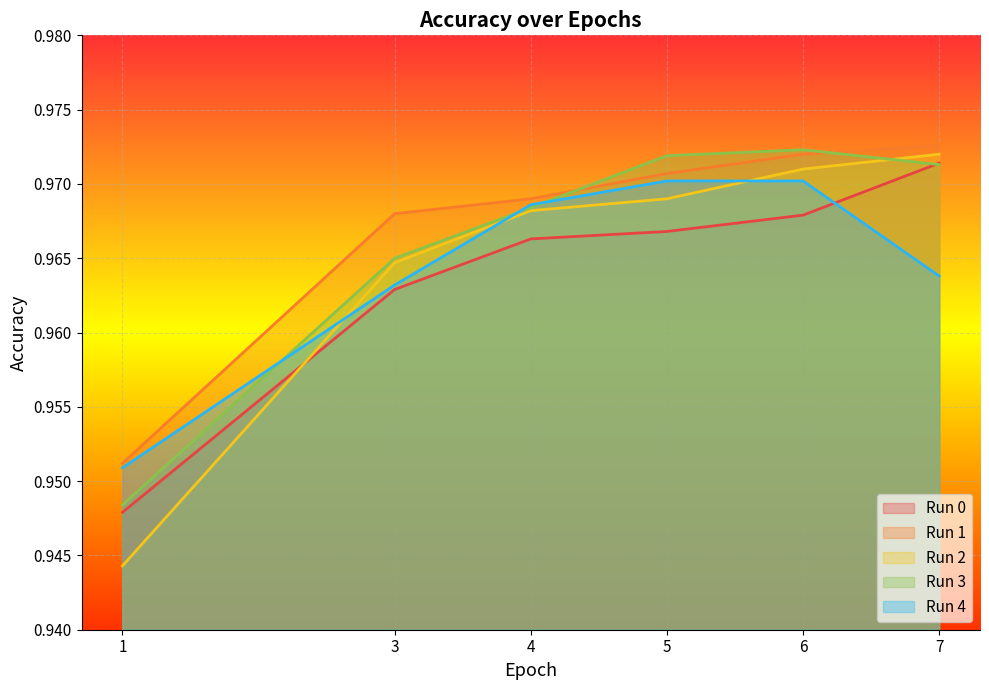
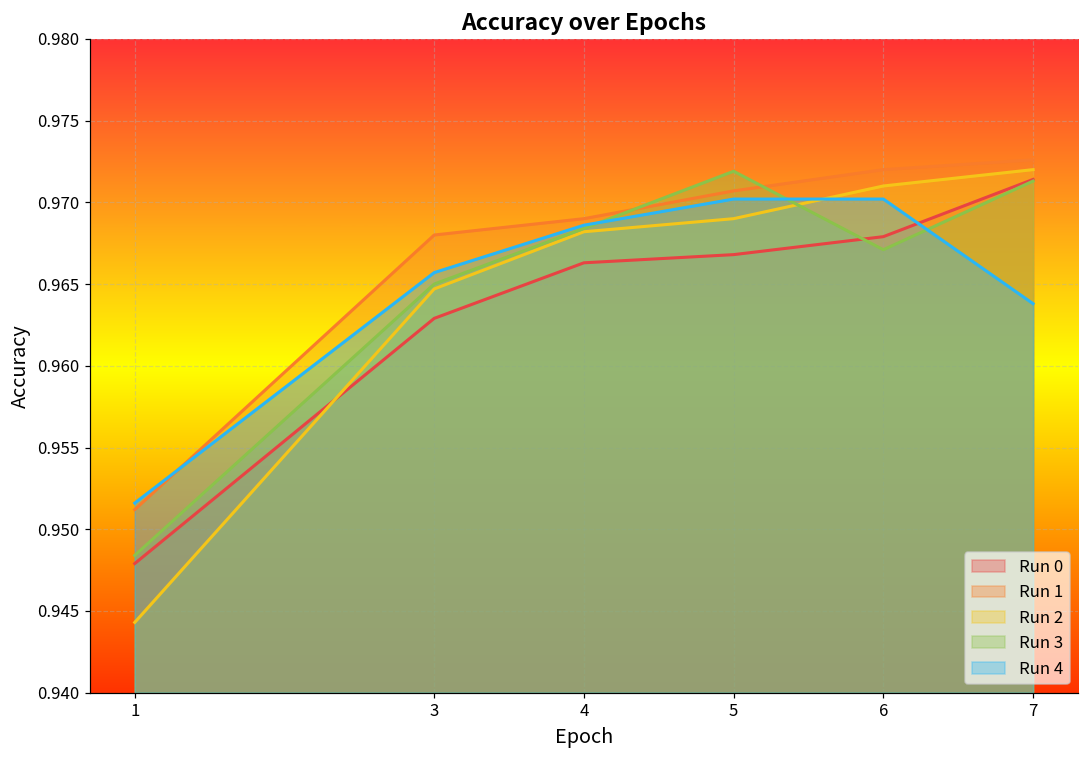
Run 4, 1: 0.9509 -> 0.9516
Run 4, 3: 0.9632 -> 0.9657
Run 3, 6: 0.9723 -> 0.9671
